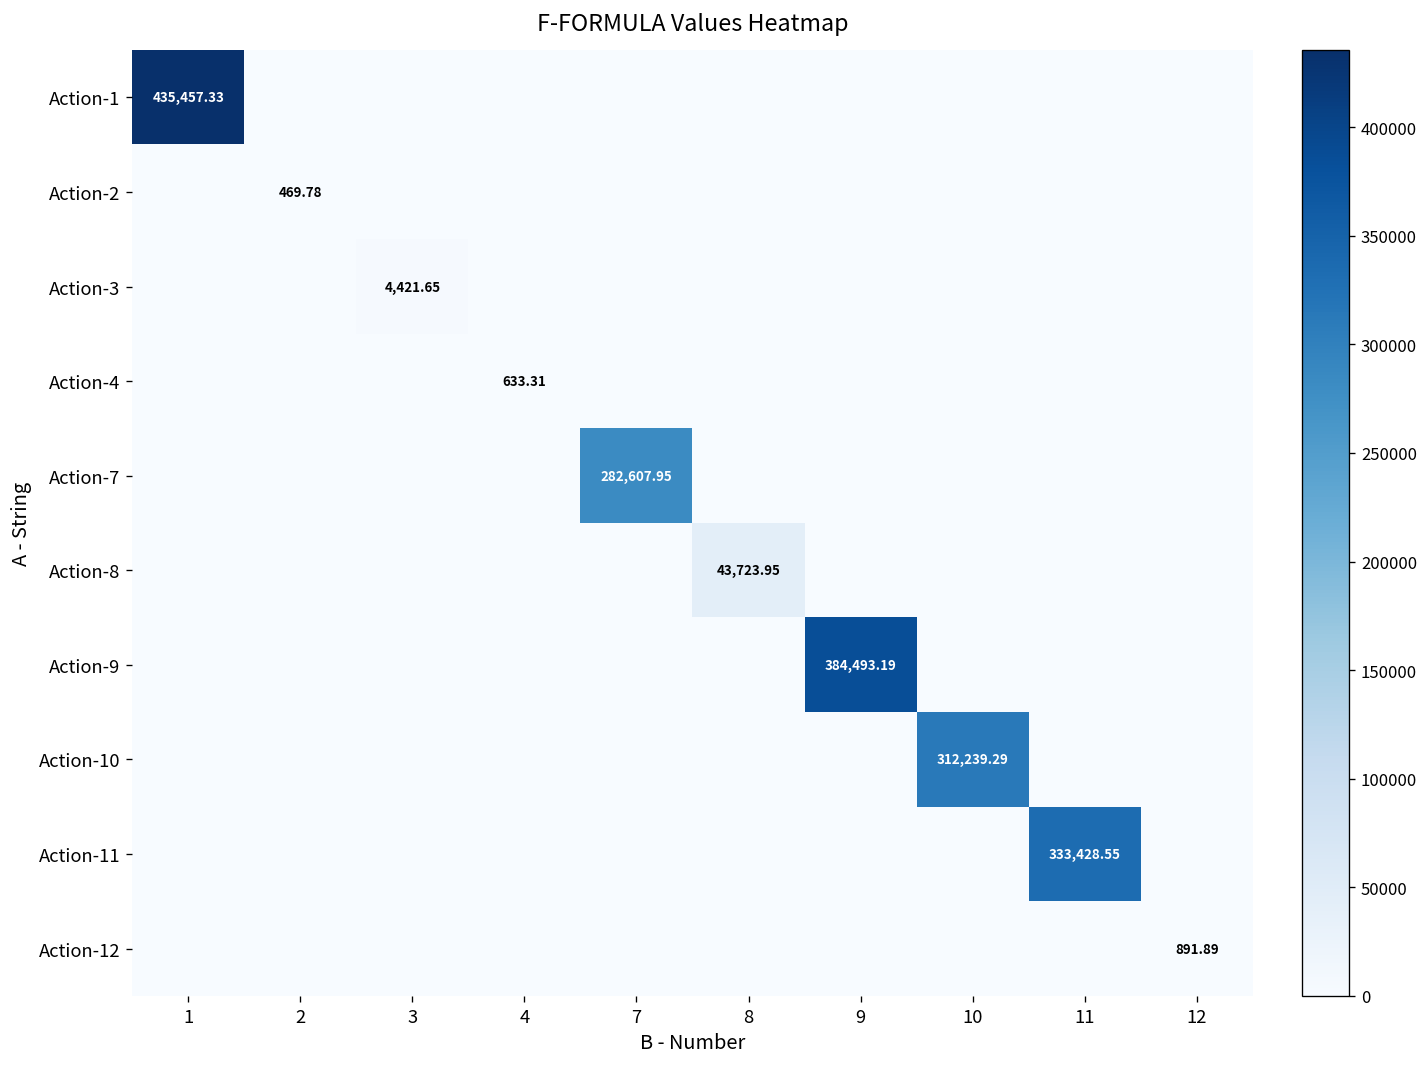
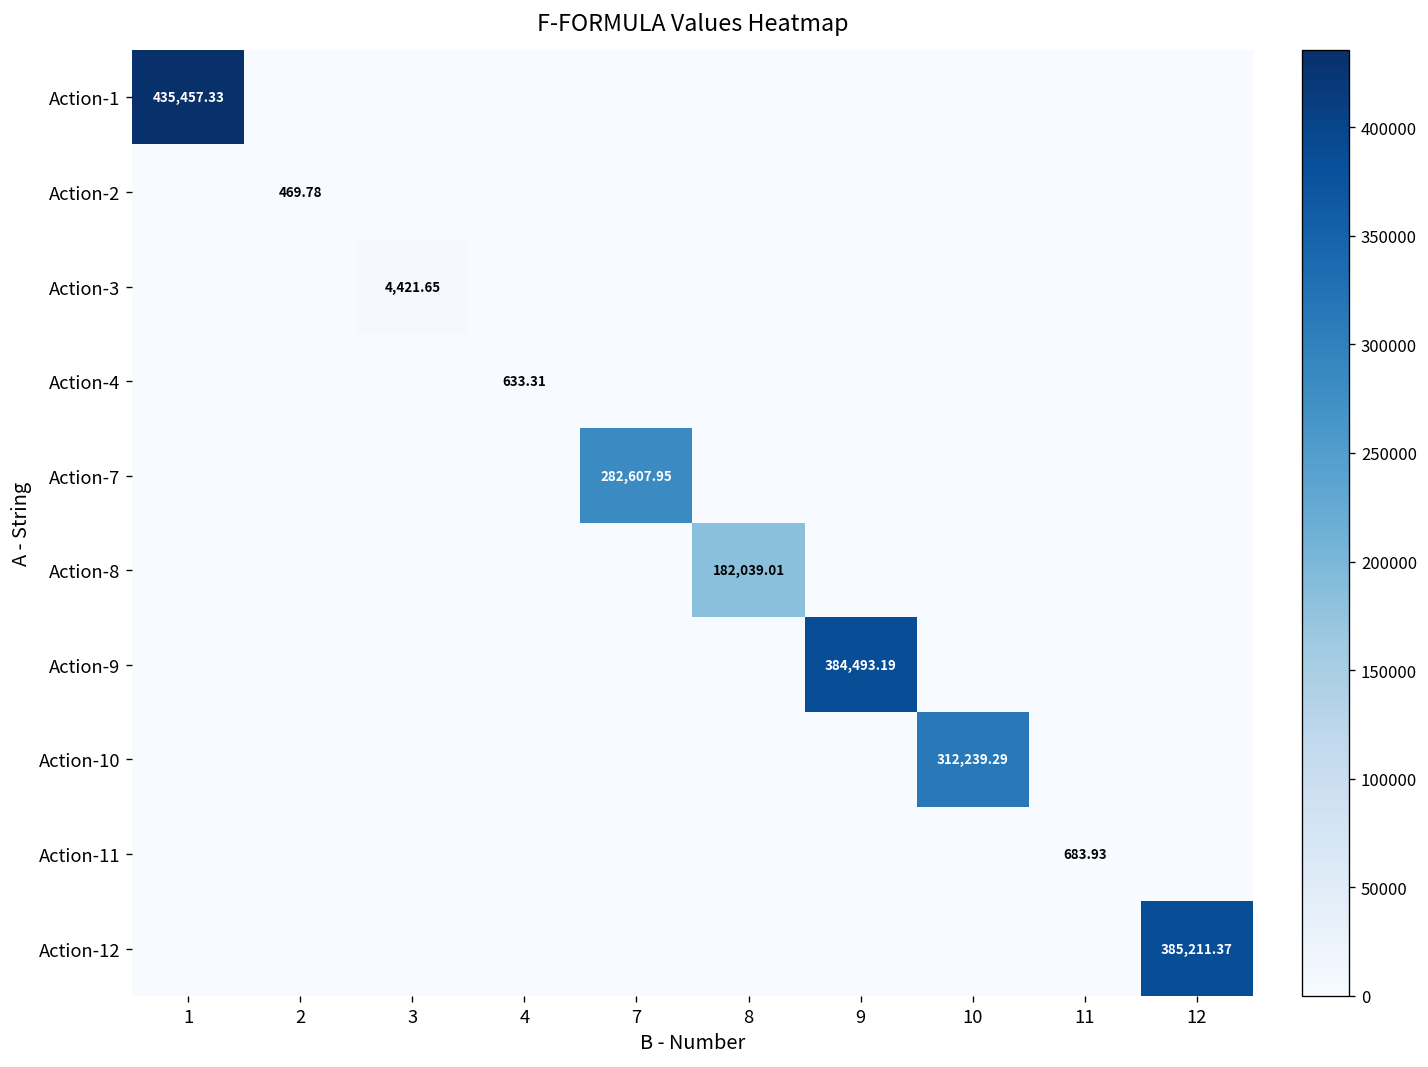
Action-8, 8: 43,723.95 -> 182,039.01
Action-11, 11: 333,428.55 -> 683.93
Action-12, 12: 891.89 -> 385,211.37
